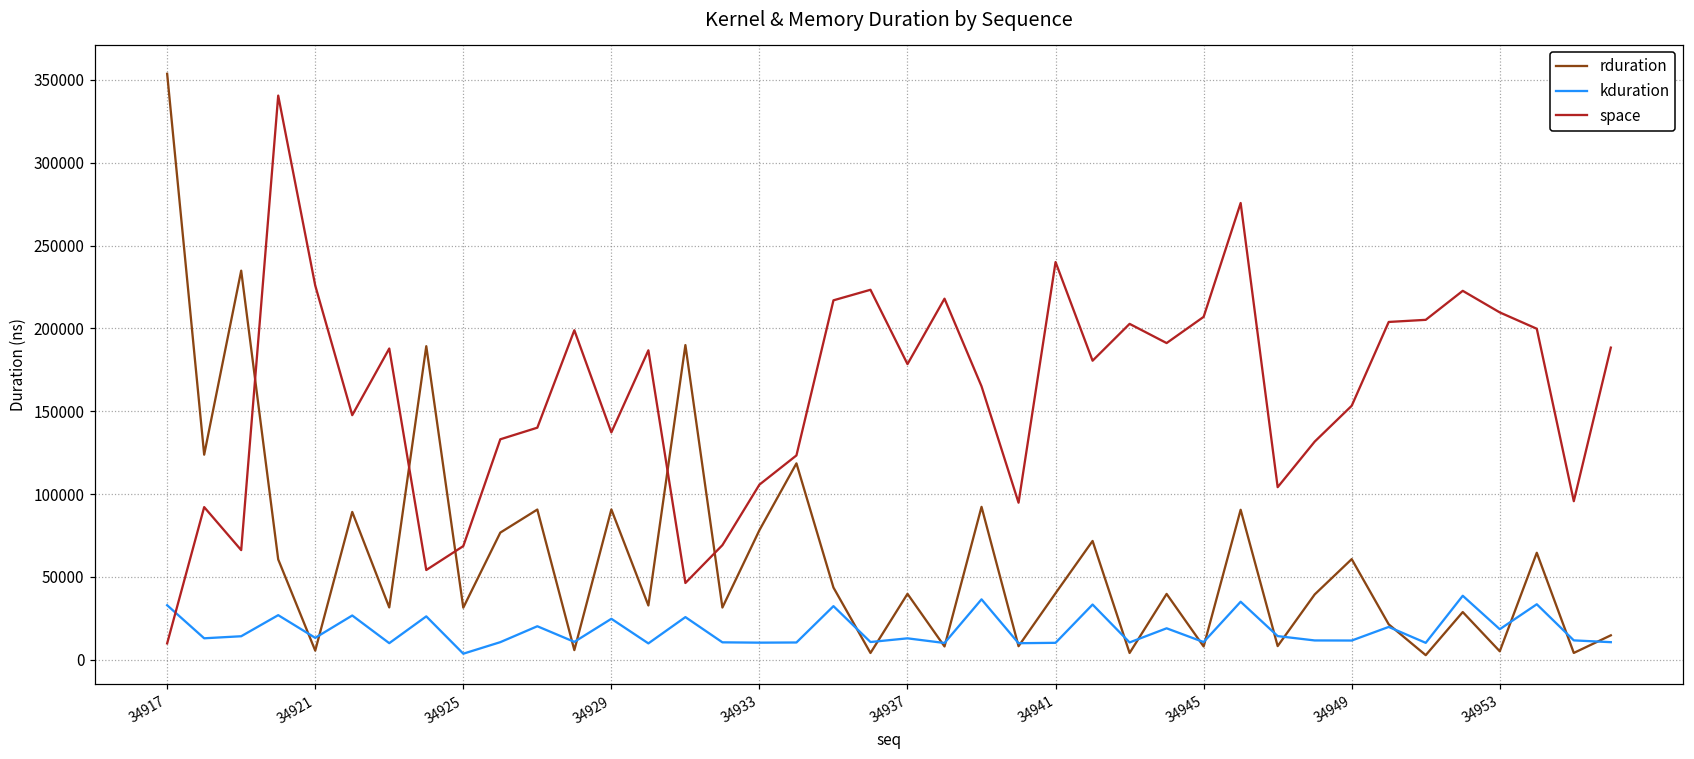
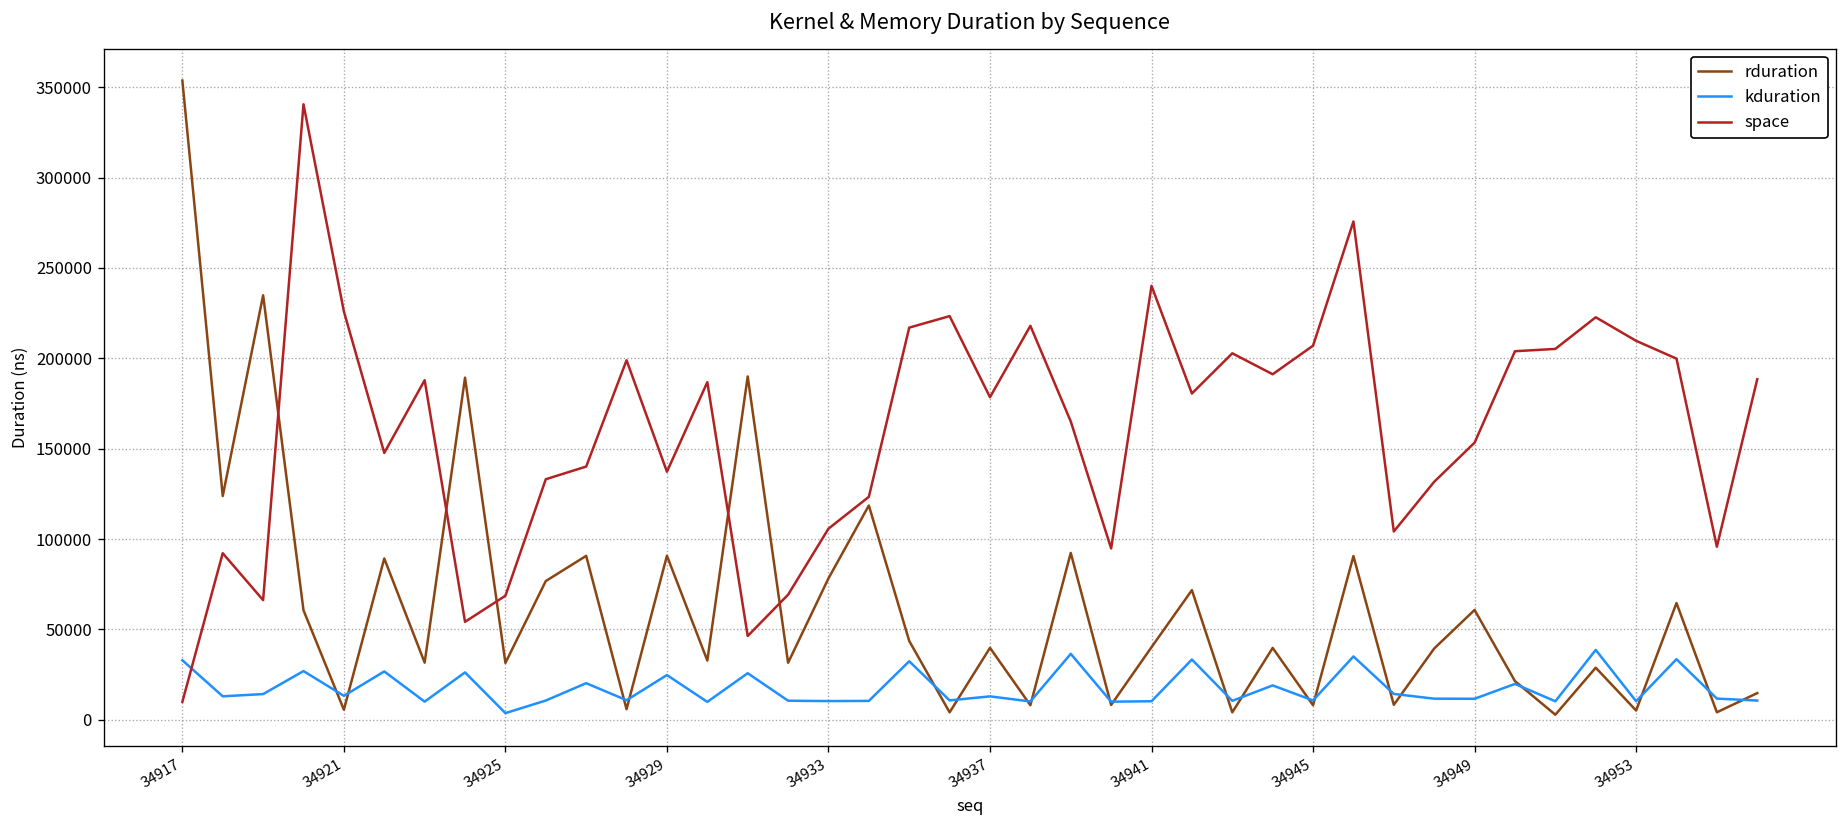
kduration, 34953: 18000 -> 10000
